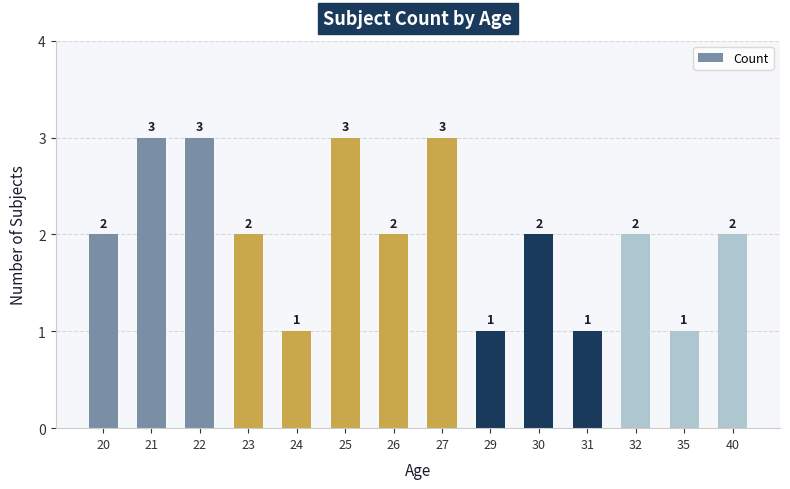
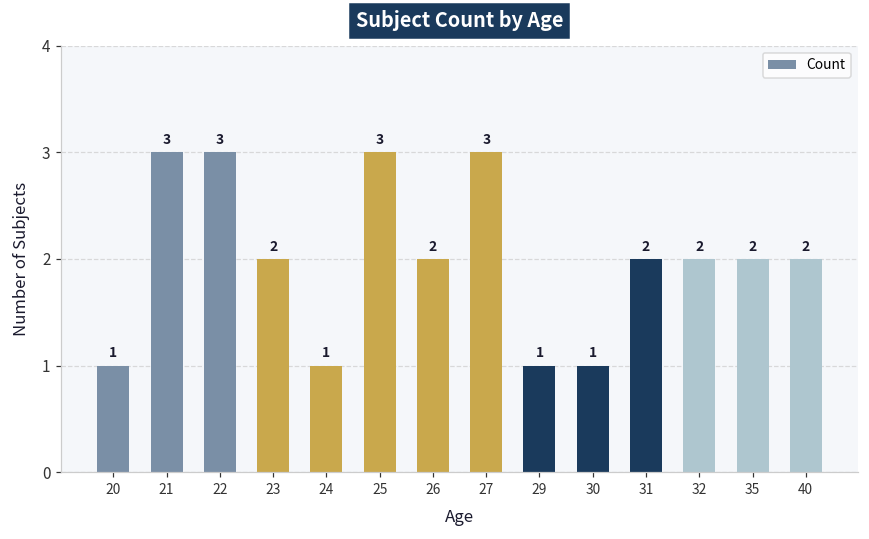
20: 2 -> 1
30: 2 -> 1
31: 1 -> 2
35: 1 -> 2
